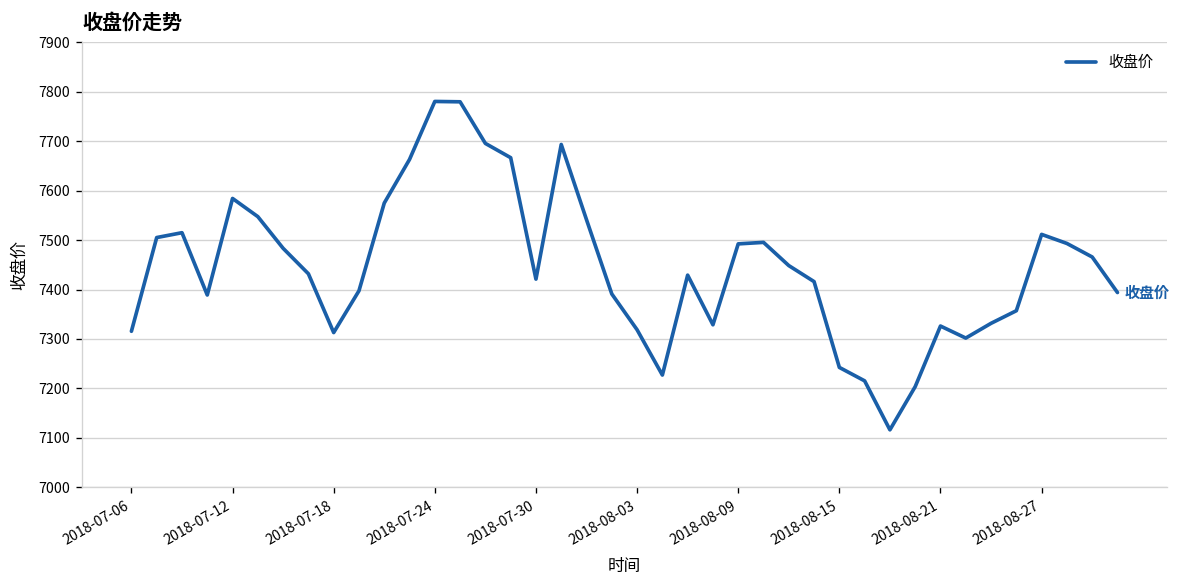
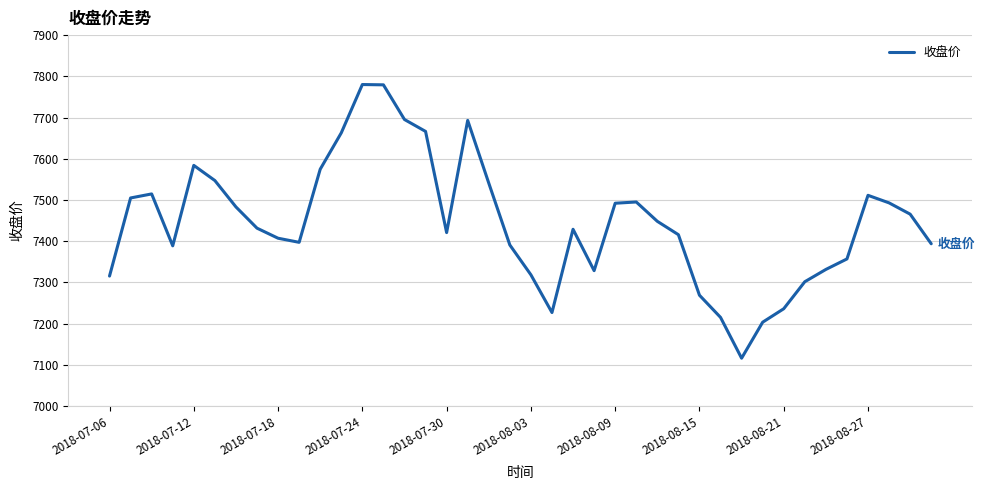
2018-07-18: 7310 -> 7410
2018-08-15: 7240 -> 7270
2018-08-21: 7330 -> 7240
